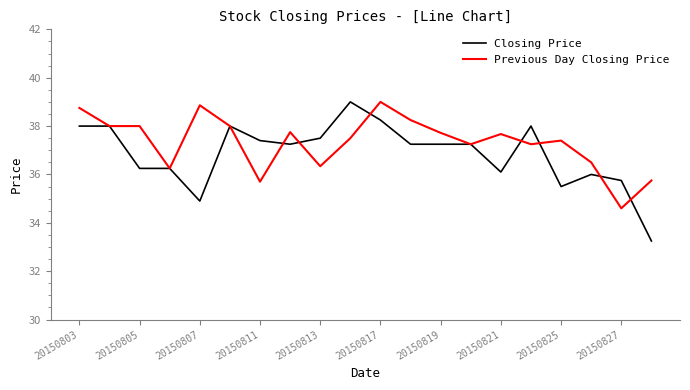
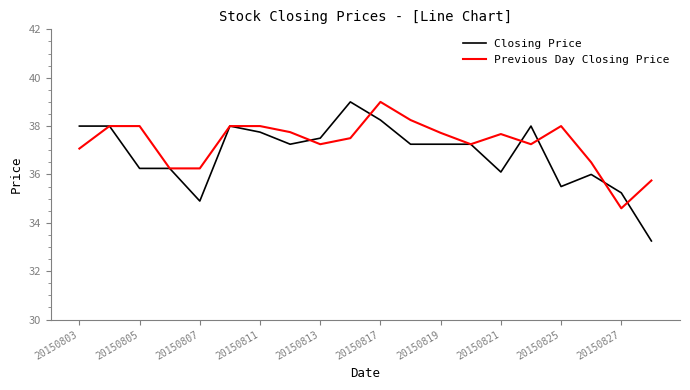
Previous Day Closing Price, 20150803: 38.8 -> 37.1
Previous Day Closing Price, 20150807: 38.9 -> 36.3
Closing Price, 20150811: 37.4 -> 37.8
Previous Day Closing Price, 20150811: 35.7 -> 38.0
Previous Day Closing Price, 20150813: 36.3 -> 37.3
Previous Day Closing Price, 20150825: 37.4 -> 38.0
Closing Price, 20150827: 35.8 -> 35.2
